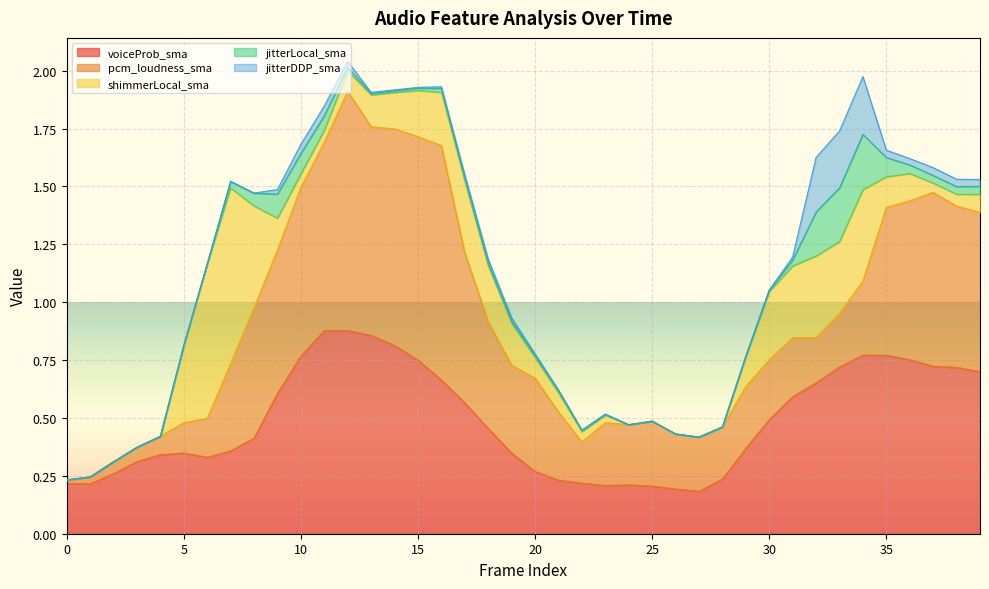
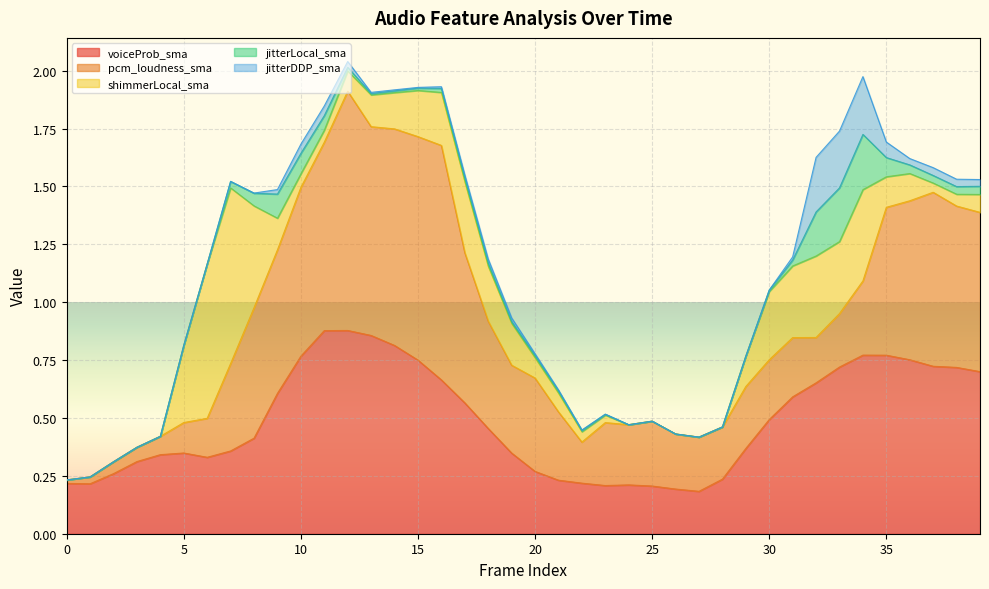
jitterDDP_sma, 35: 0.03 -> 0.07
